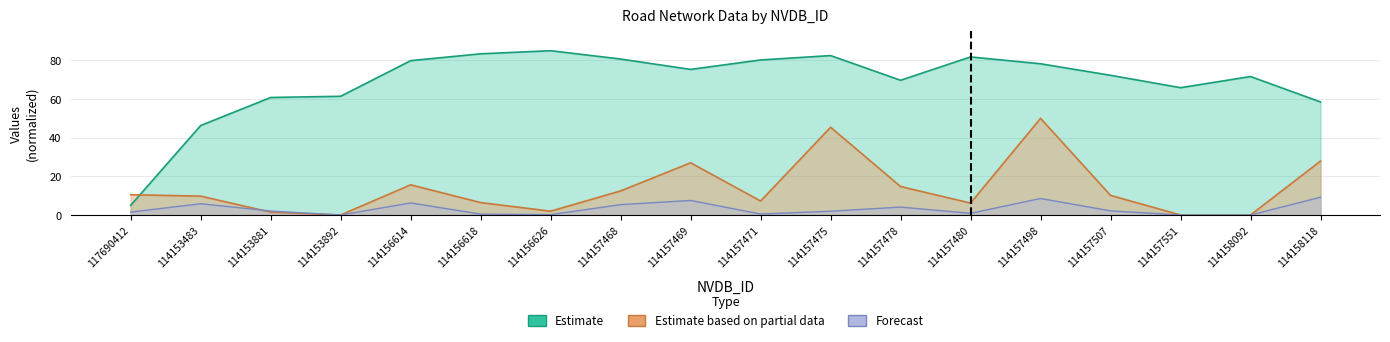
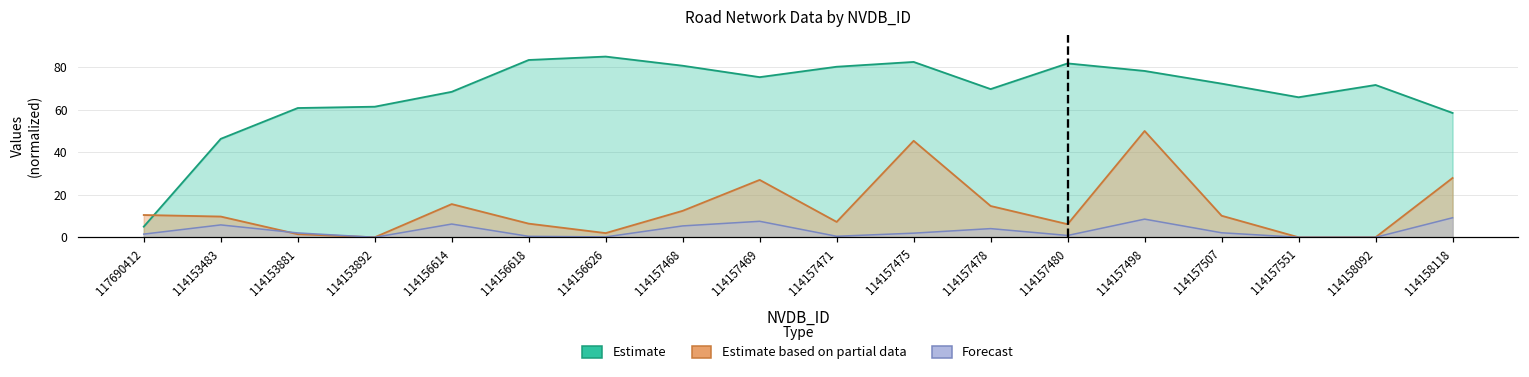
Estimate, 114156614: 80 -> 68
